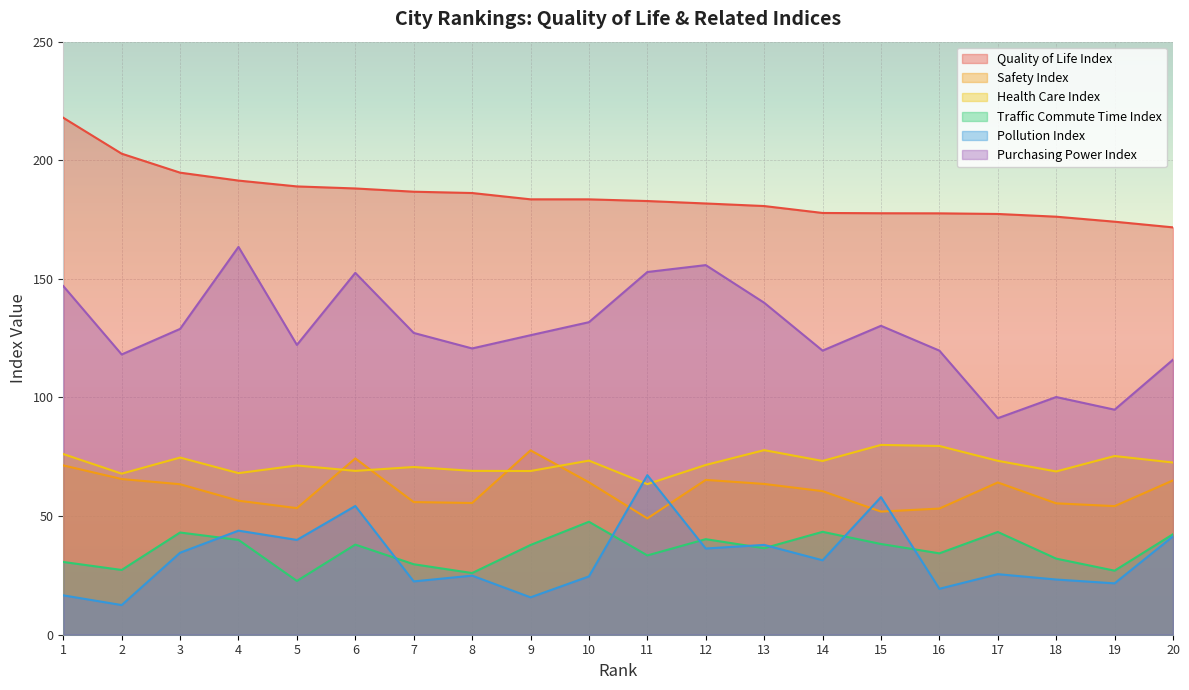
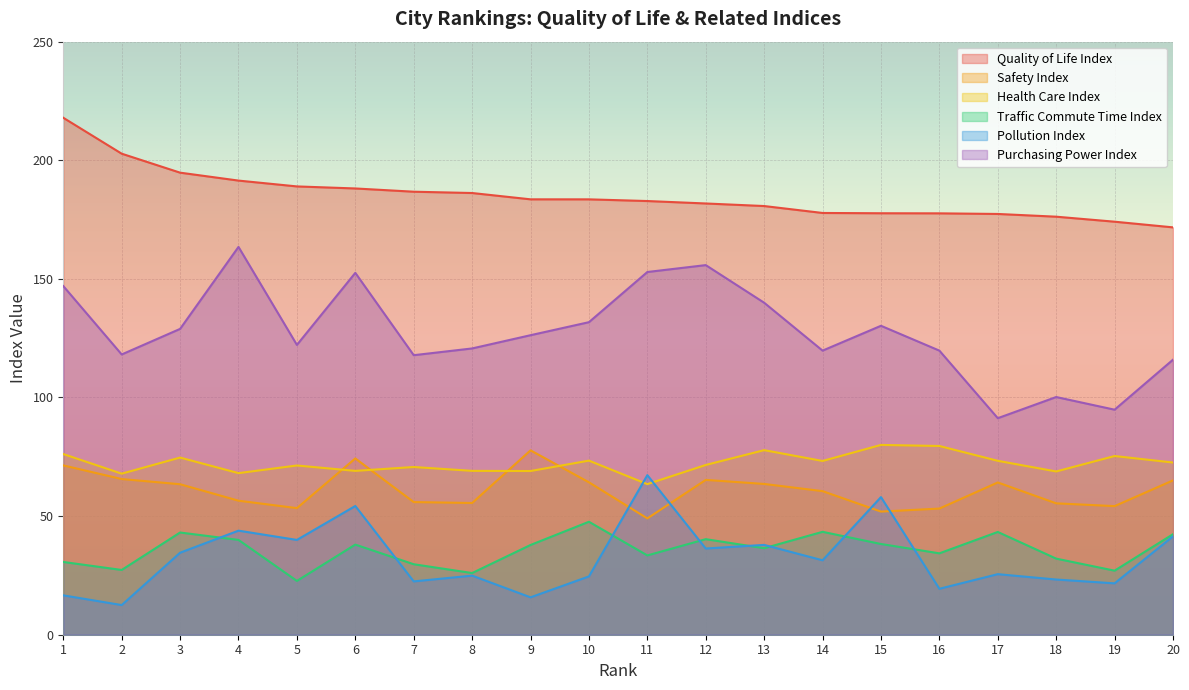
Purchasing Power Index, 7: 127 -> 118
